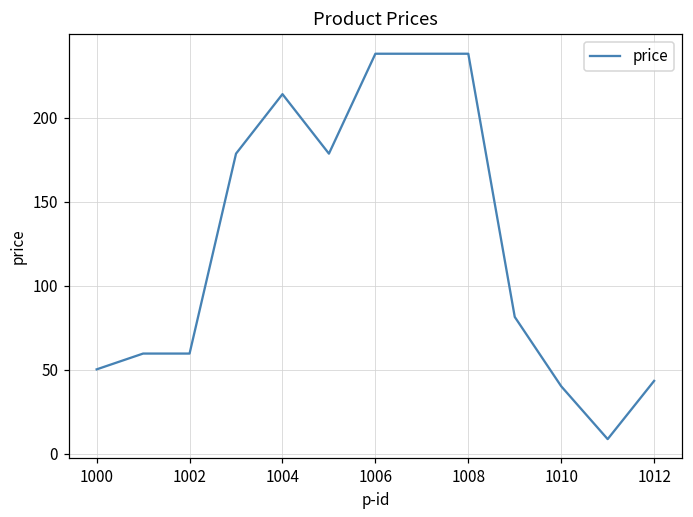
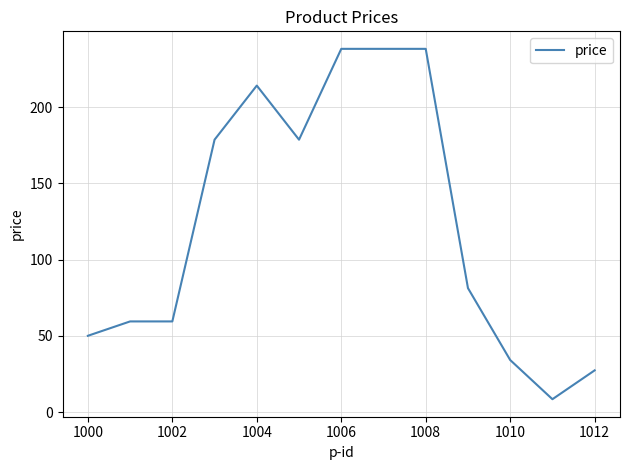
1010: 40 -> 34
1012: 43 -> 27
